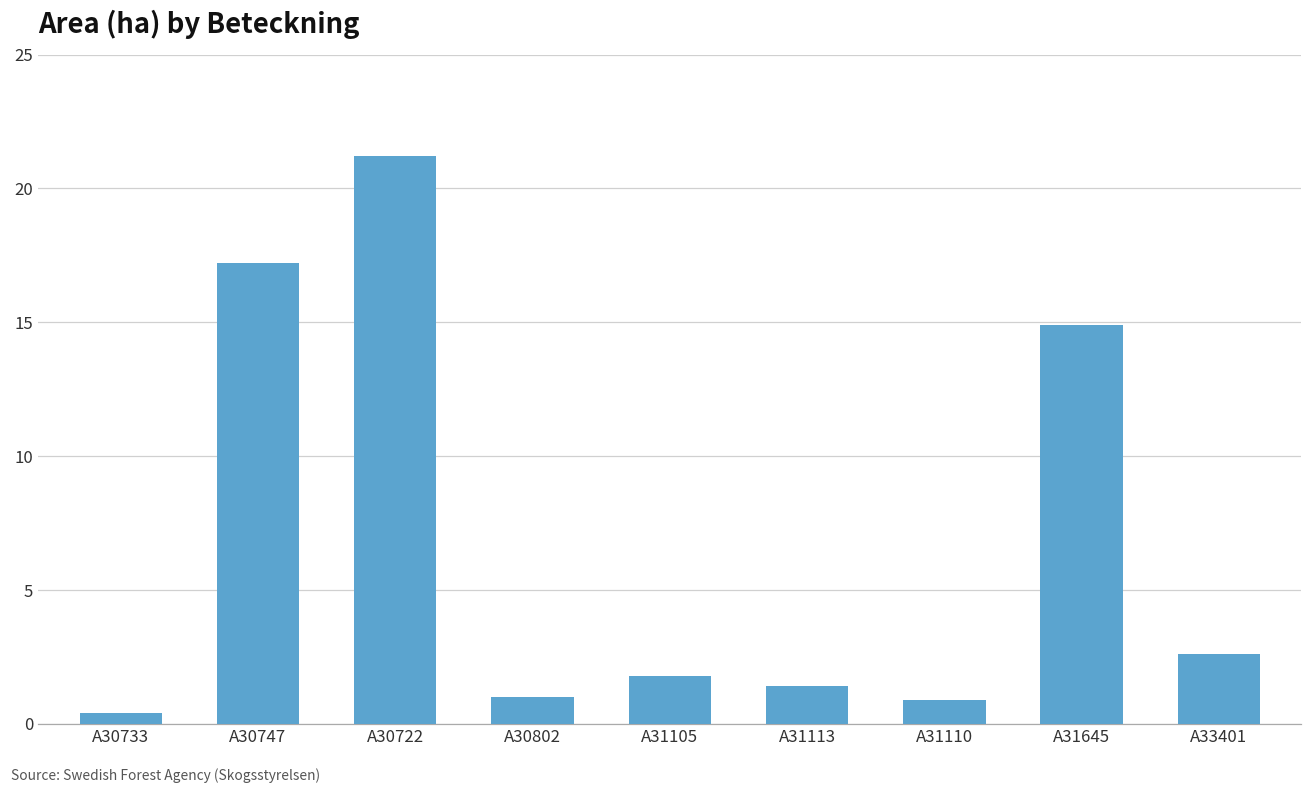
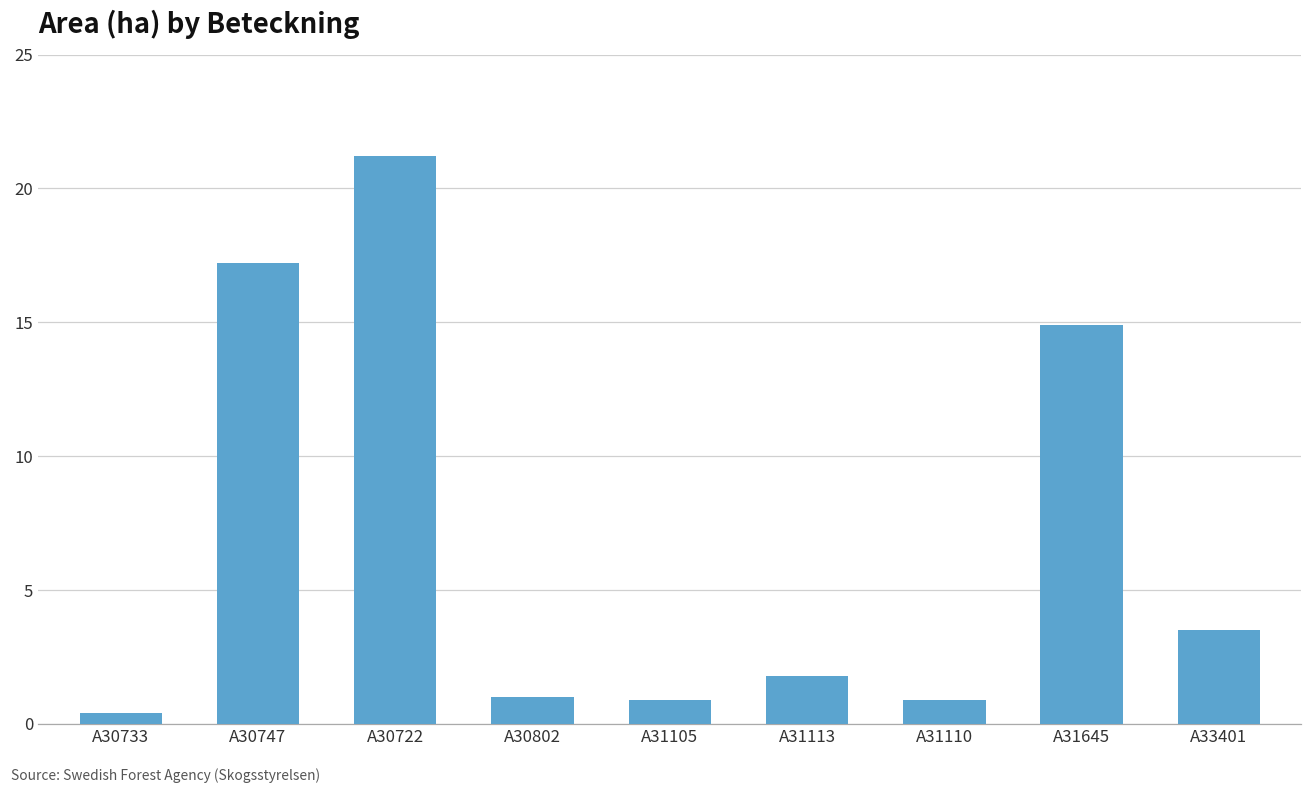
A31105: 1.8 -> 0.9
A31113: 1.4 -> 1.8
A33401: 2.6 -> 3.5
